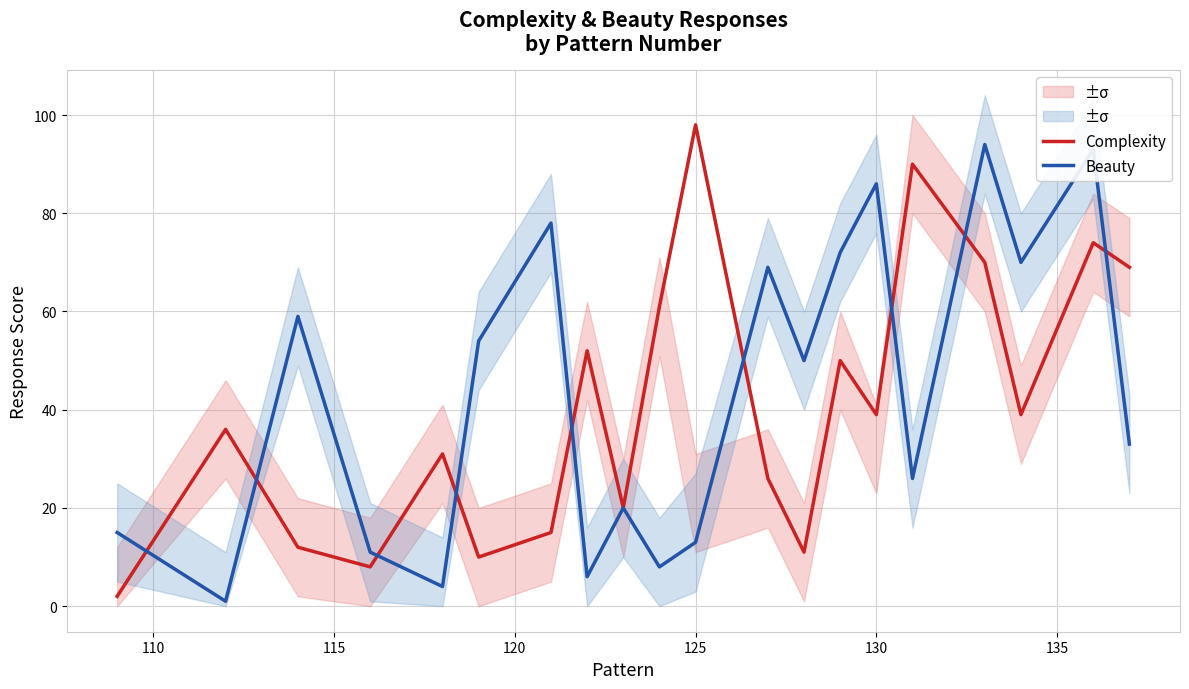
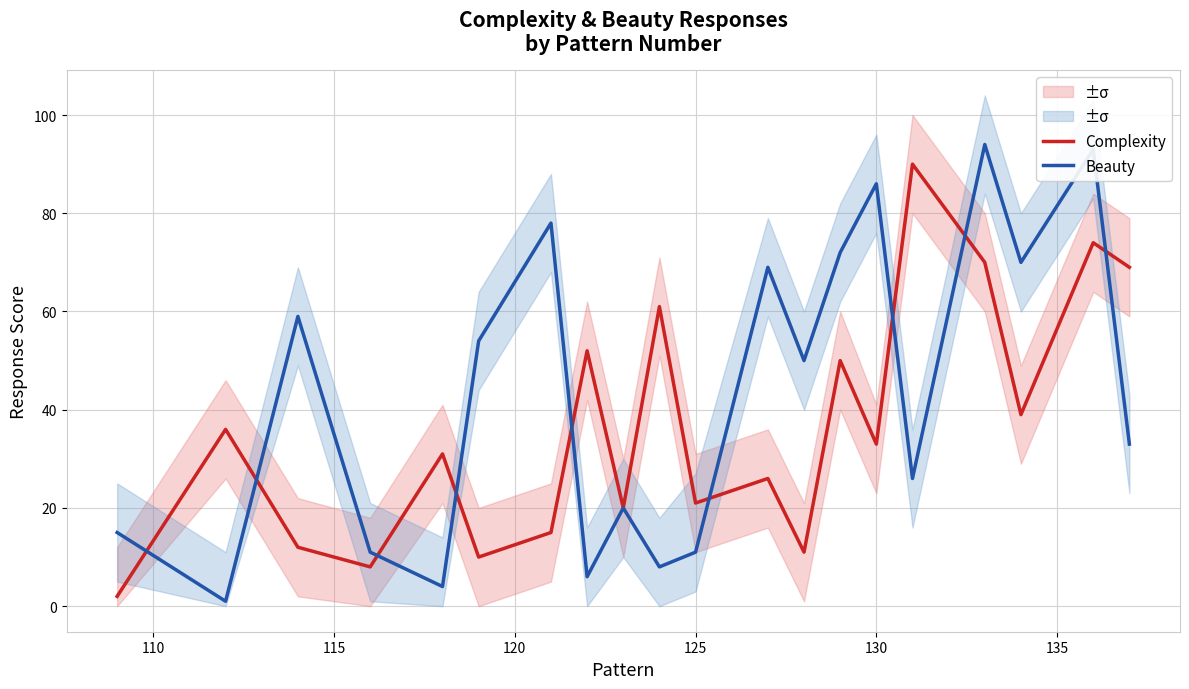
Complexity, 125: 98 -> 21
Beauty, 125: 13 -> 11
Complexity, 130: 39 -> 33
